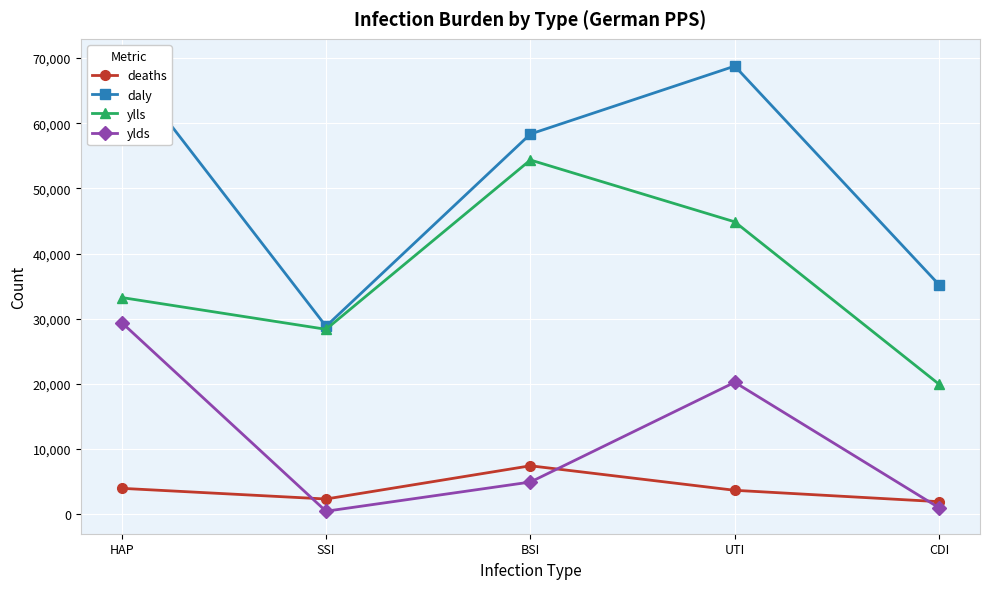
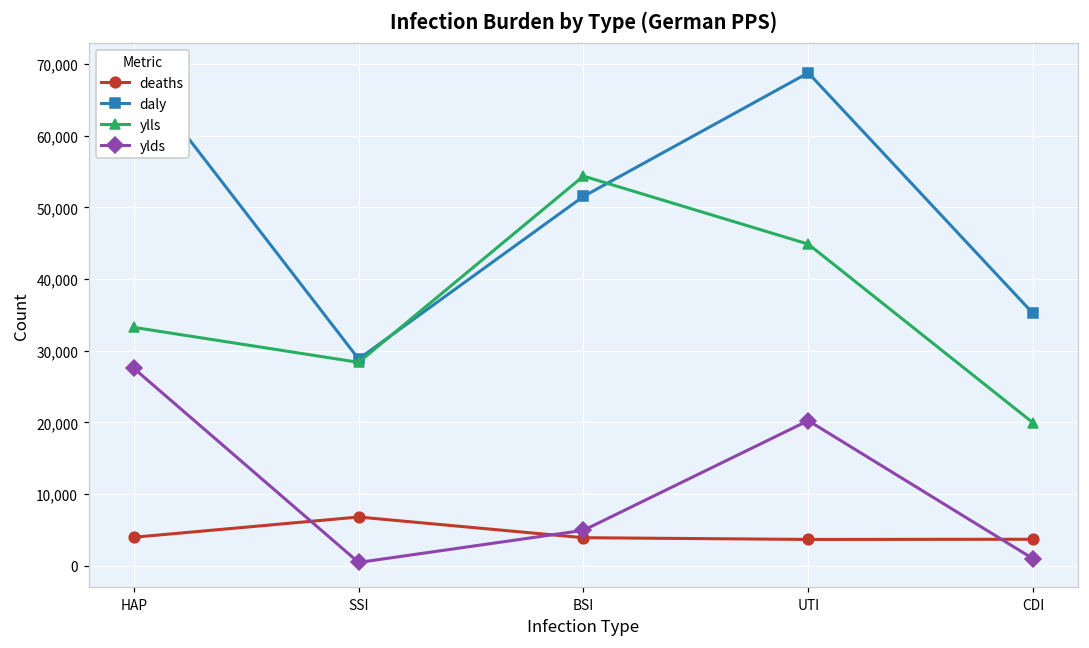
ylds, HAP: 29,000 -> 28,000
deaths, SSI: 2,000 -> 7,000
deaths, BSI: 7,000 -> 4,000
daly, BSI: 58,000 -> 52,000
deaths, CDI: 2,000 -> 4,000
